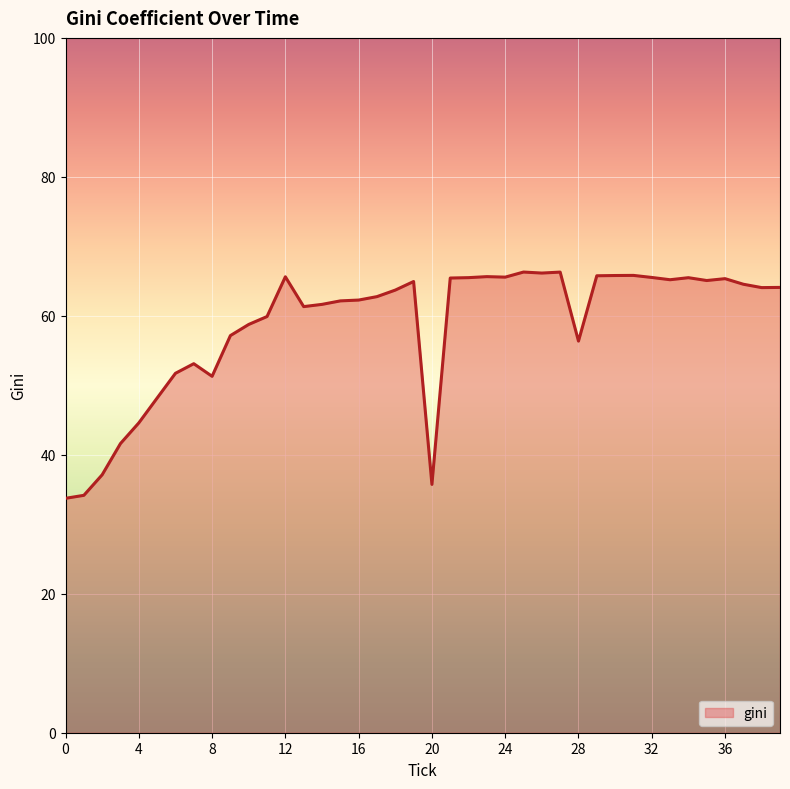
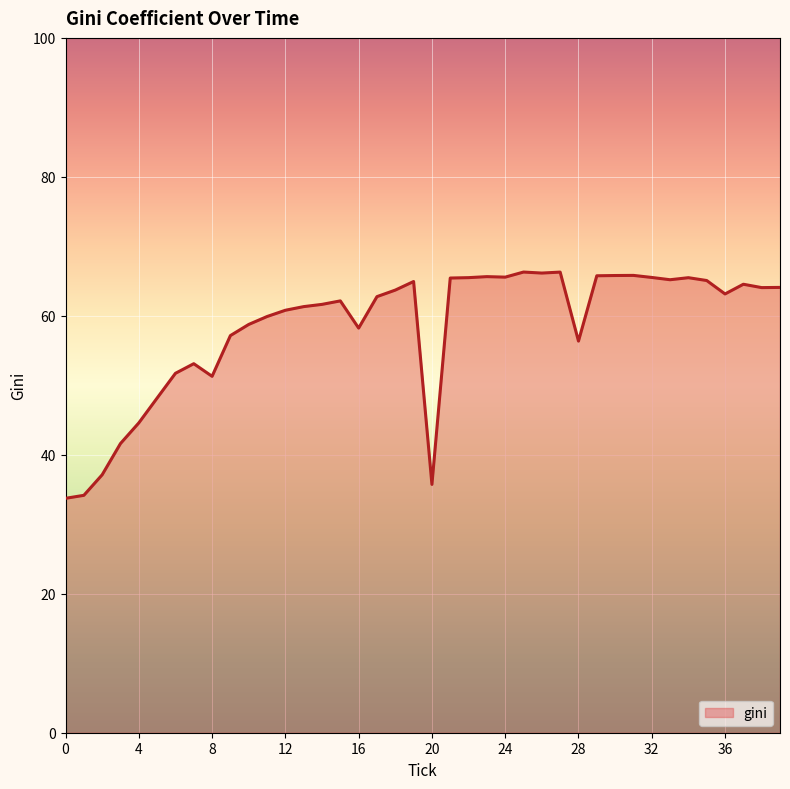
12: 66 -> 61
16: 62 -> 58
36: 65 -> 63
